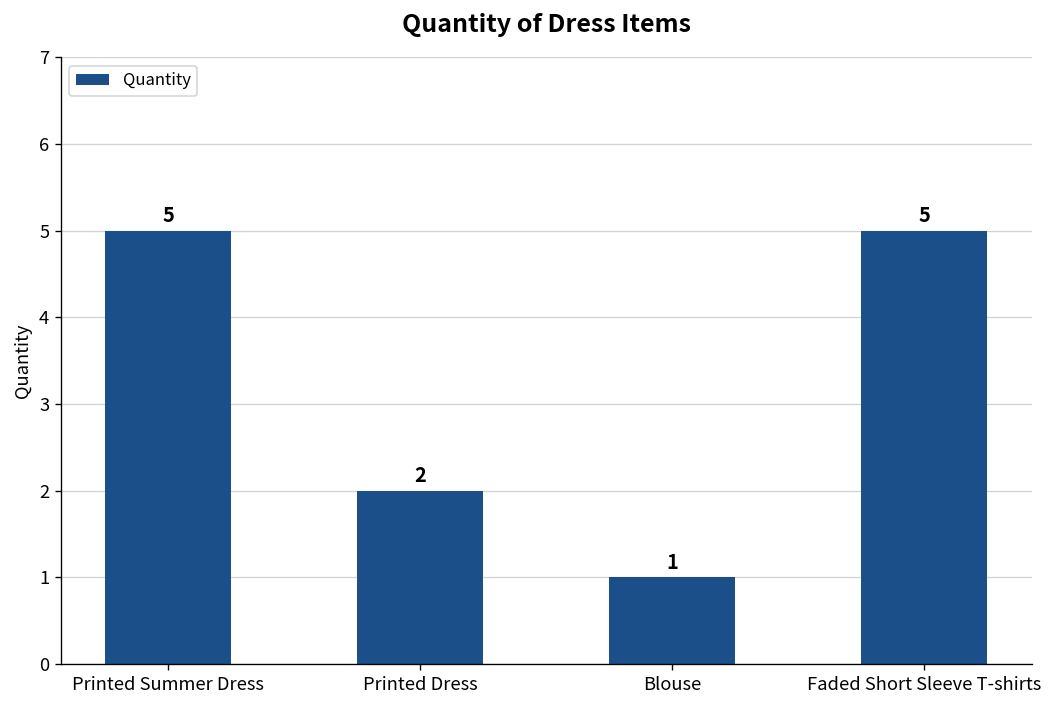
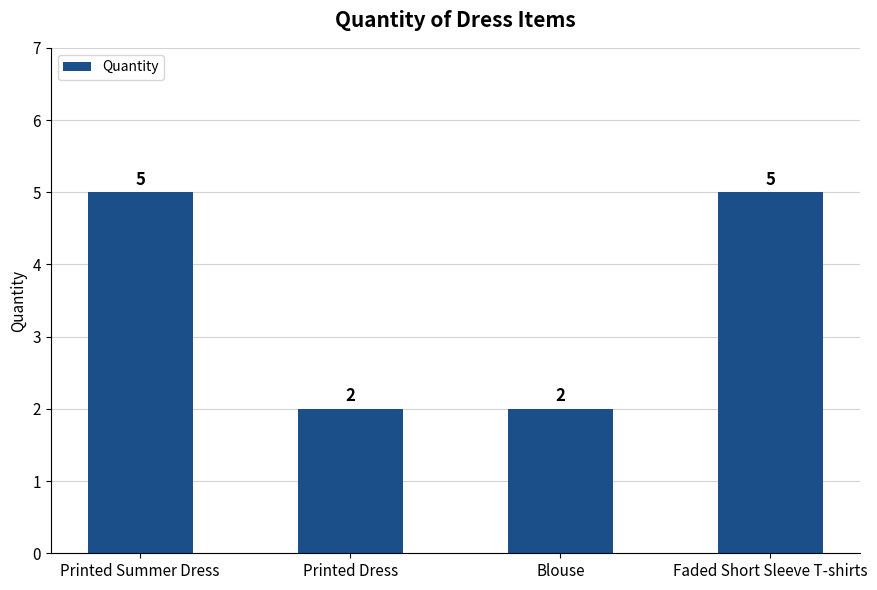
Blouse: 1 -> 2
